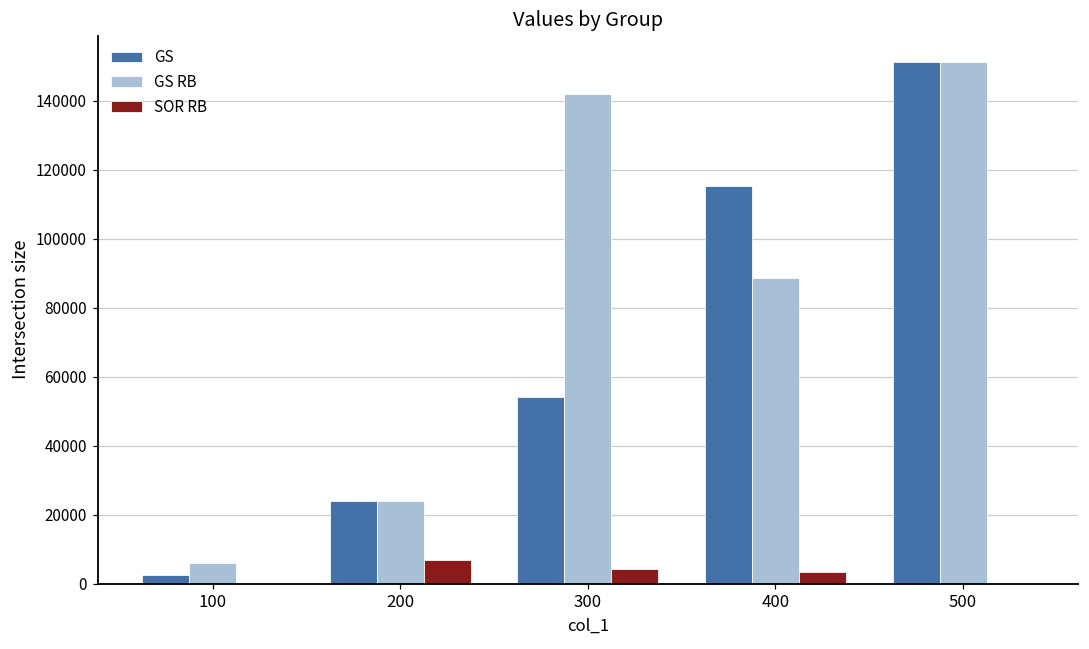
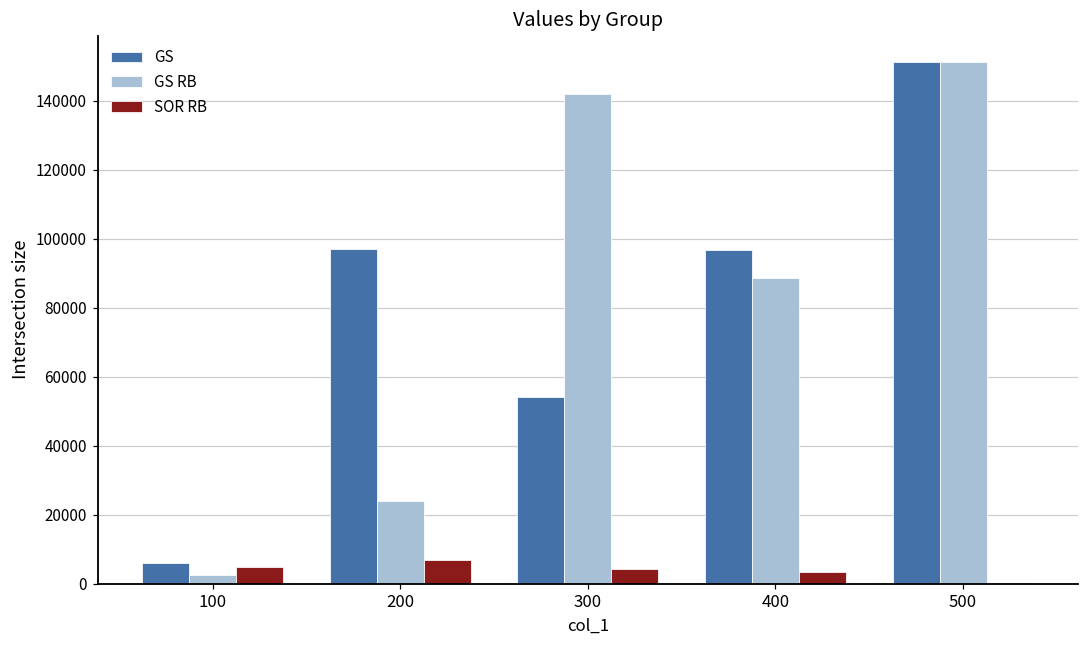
GS, 100: 3000 -> 6000
GS RB, 100: 6000 -> 2000
SOR RB, 100: 0 -> 5000
GS, 200: 24000 -> 97000
GS, 400: 115000 -> 97000
